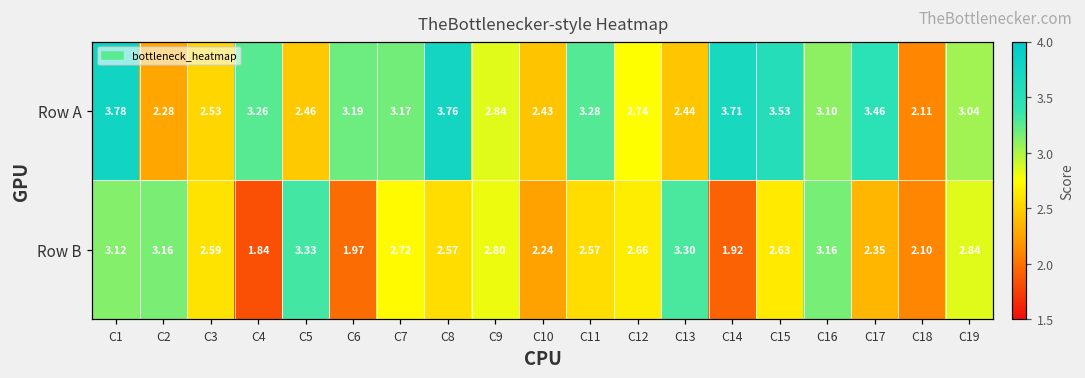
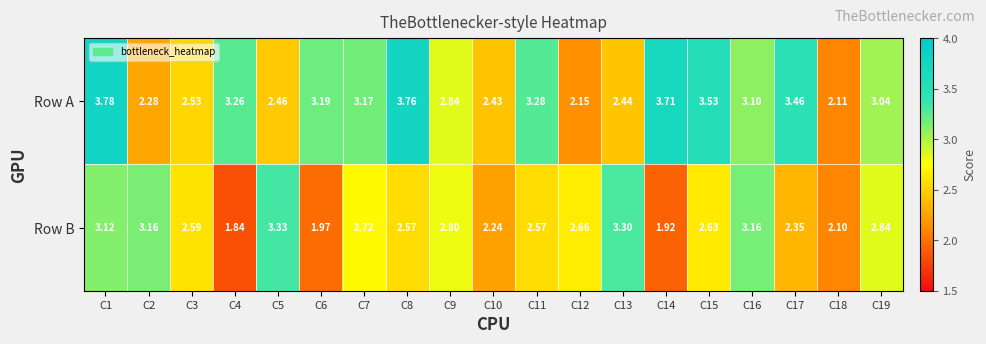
Row A, C12: 2.74 -> 2.15
